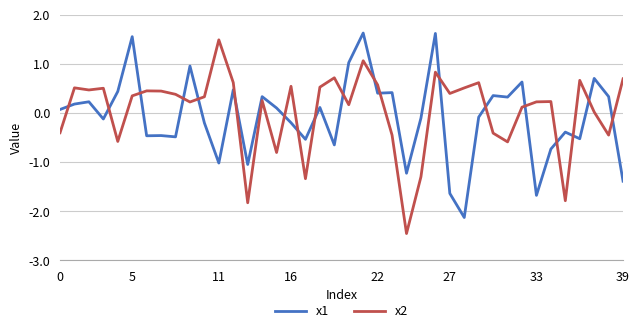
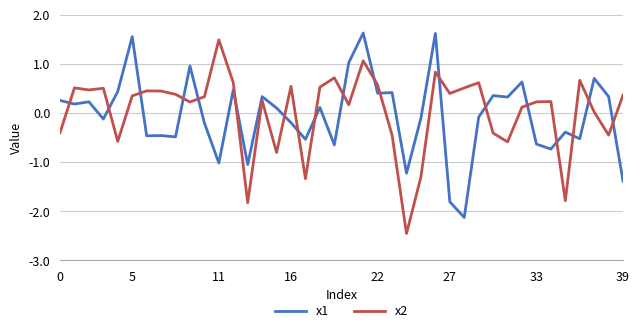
x1, 0: 0.1 -> 0.3
x1, 27: -1.6 -> -1.8
x1, 33: -1.7 -> -0.6
x2, 39: 0.7 -> 0.4
